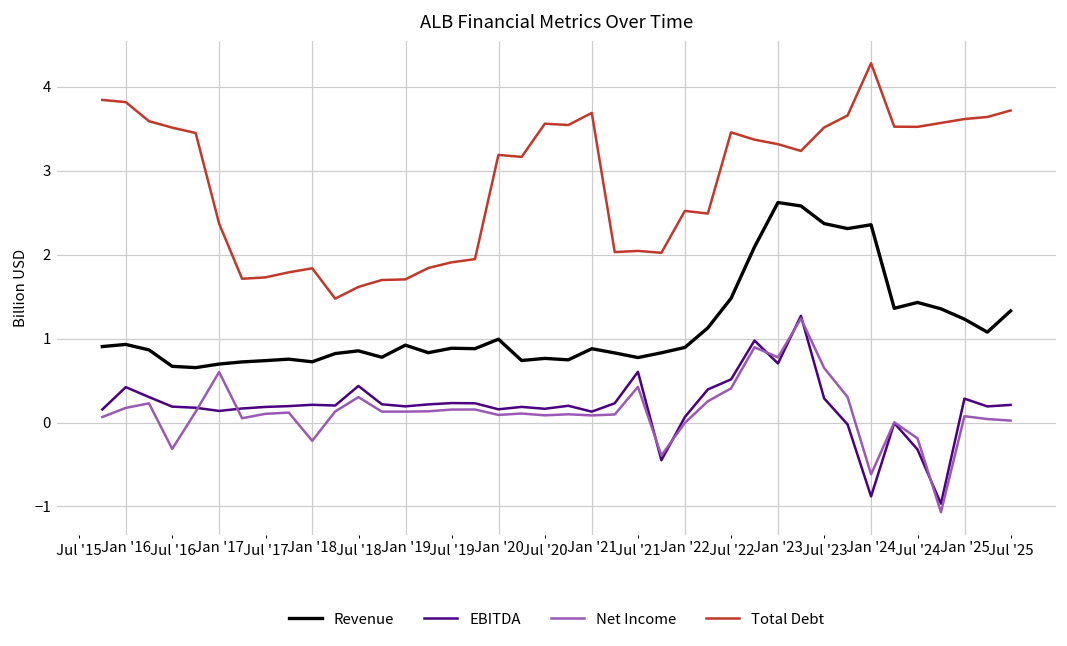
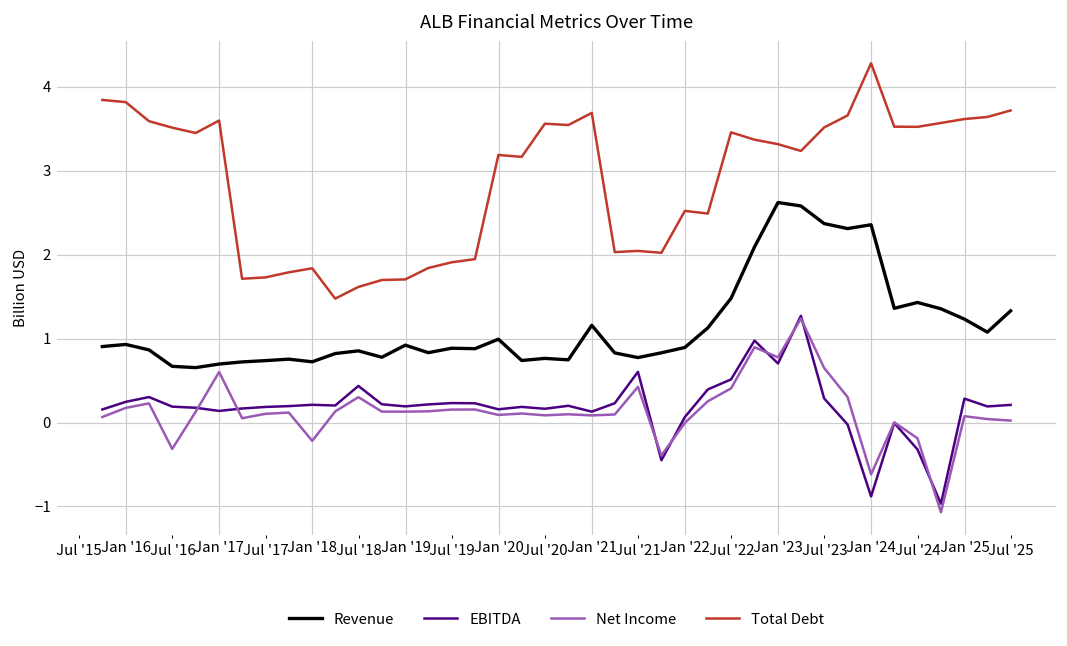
EBITDA, Jan '16: 0.4 -> 0.2
Total Debt, Jan '17: 2.4 -> 3.6
Revenue, Jan '21: 0.9 -> 1.2
